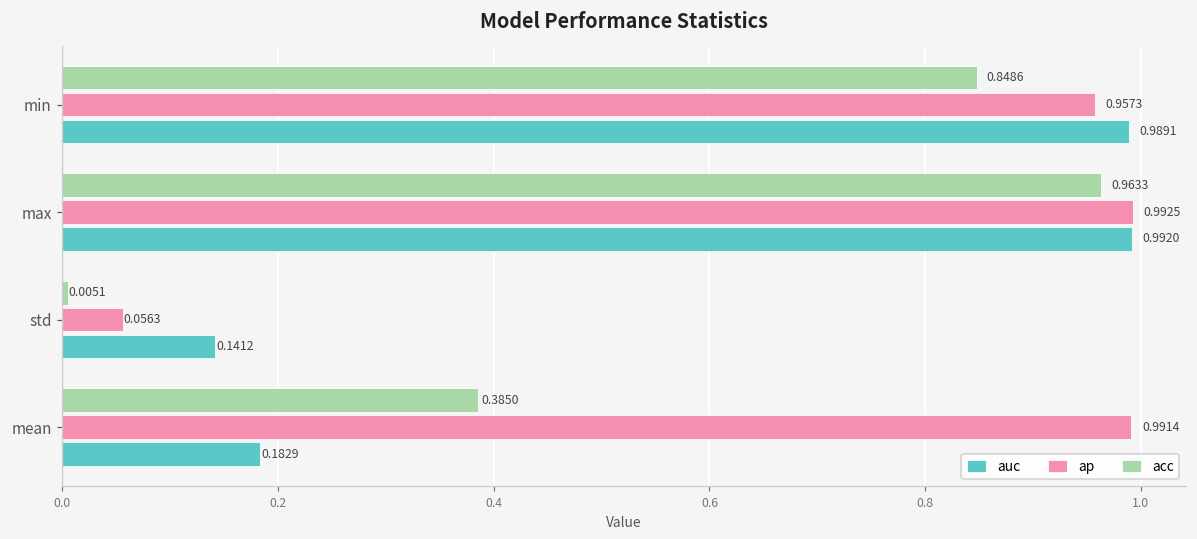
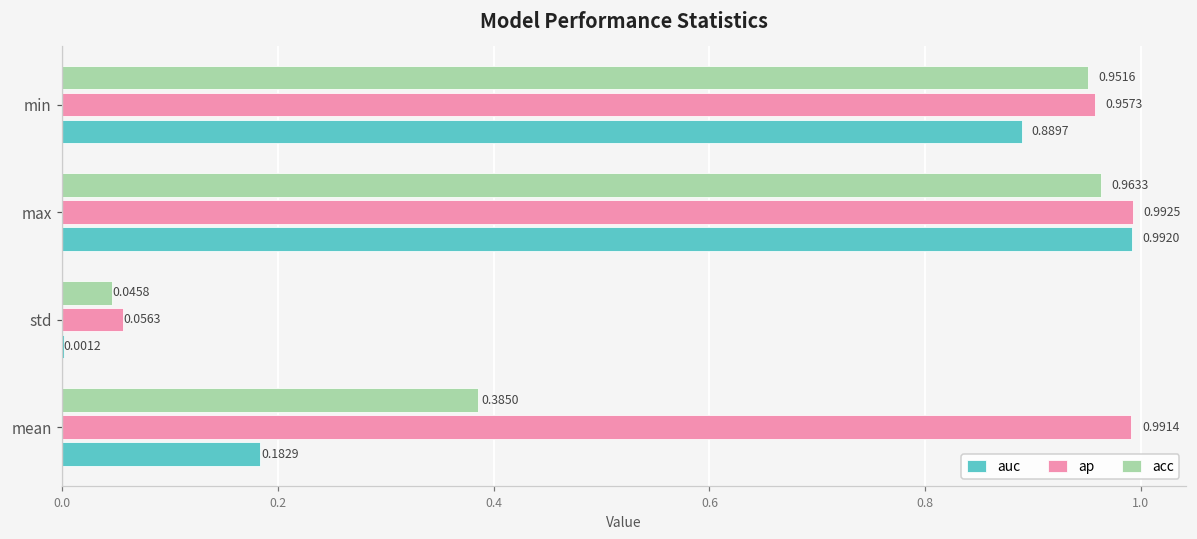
acc, min: 0.8486 -> 0.9516
auc, min: 0.9891 -> 0.8897
acc, std: 0.0051 -> 0.0458
auc, std: 0.1412 -> 0.0012
